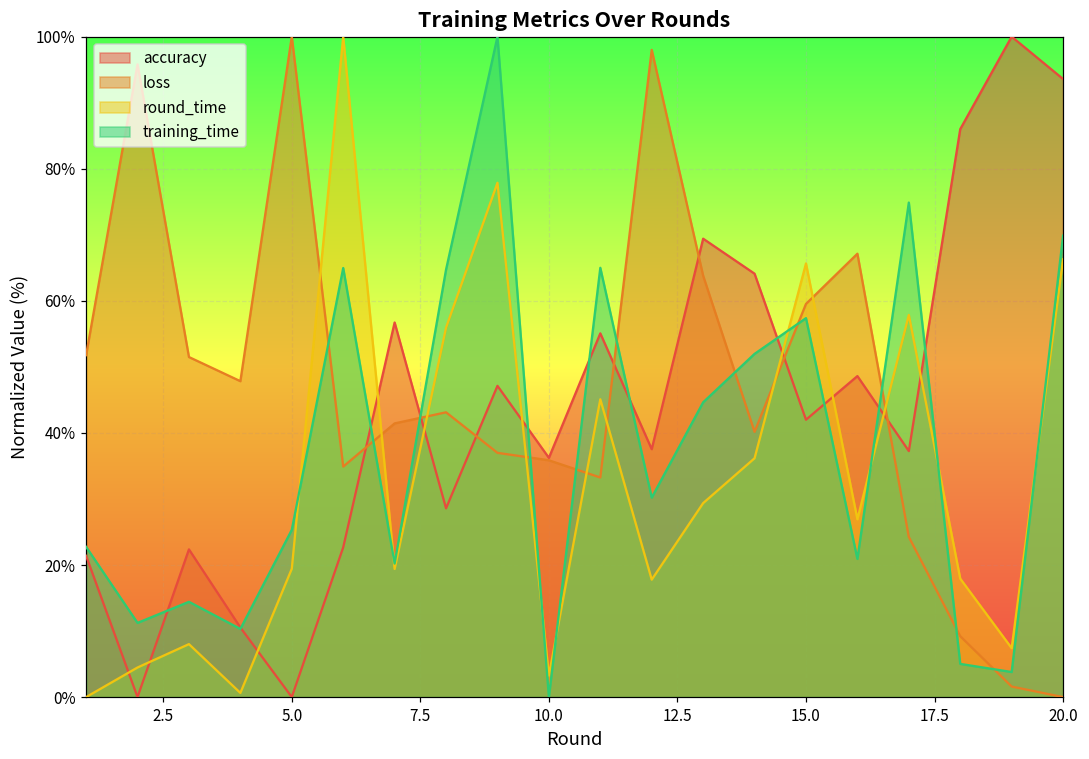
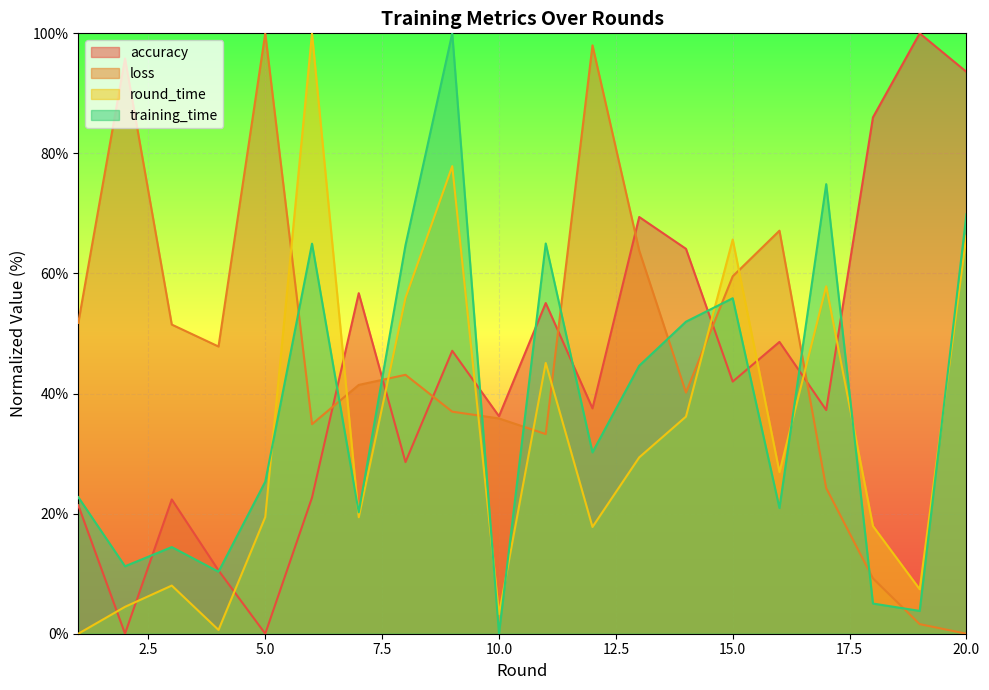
training_time, 15.0: 57% -> 56%
